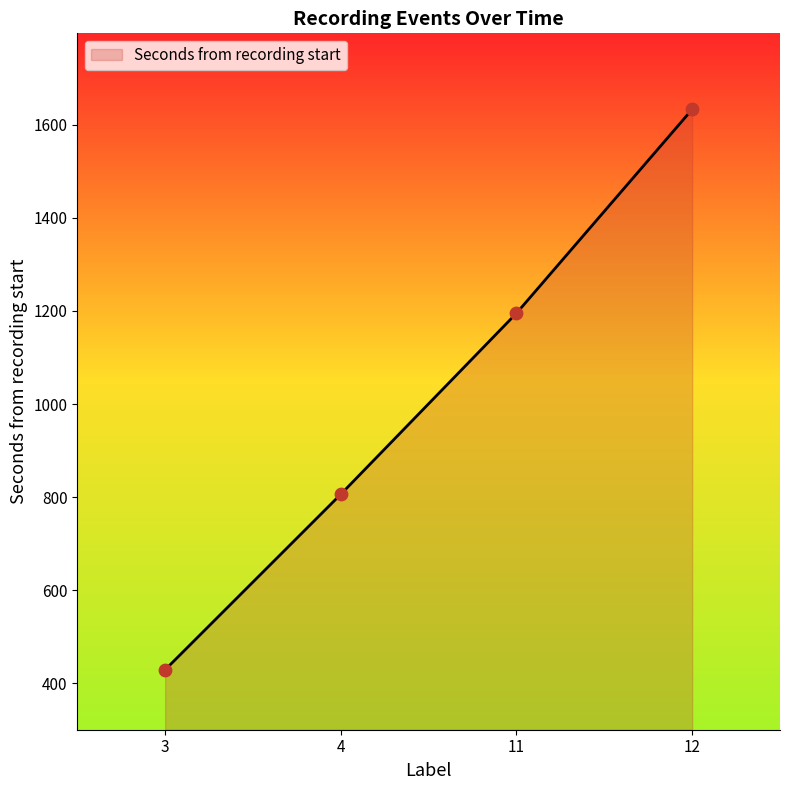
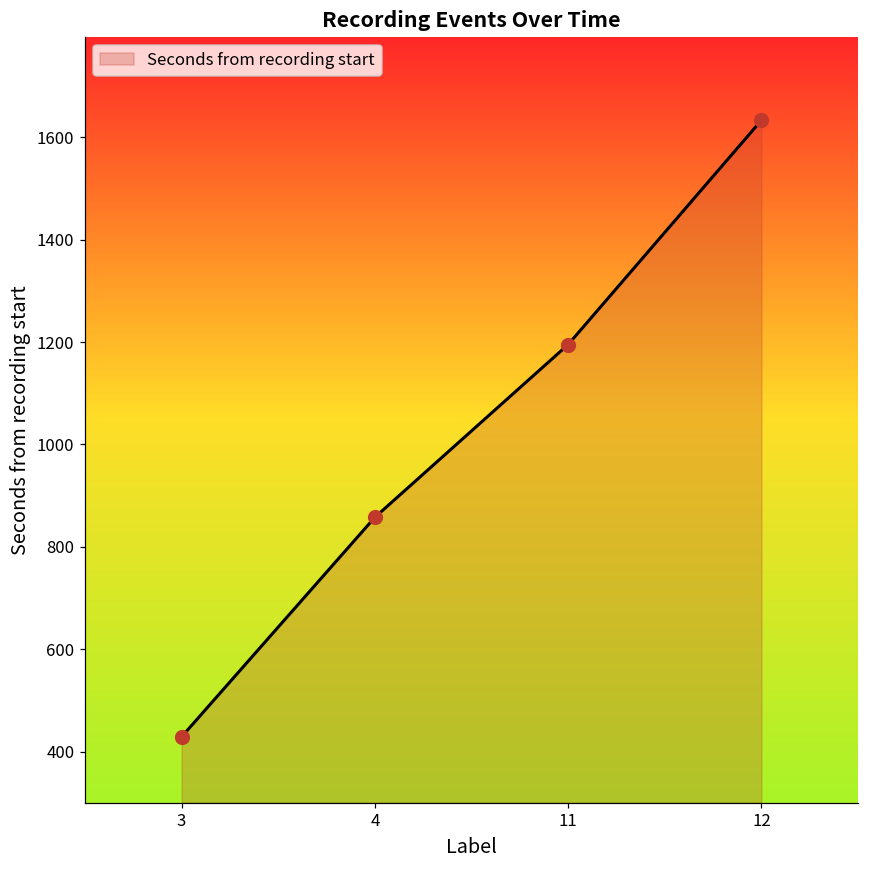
4: 810 -> 860
